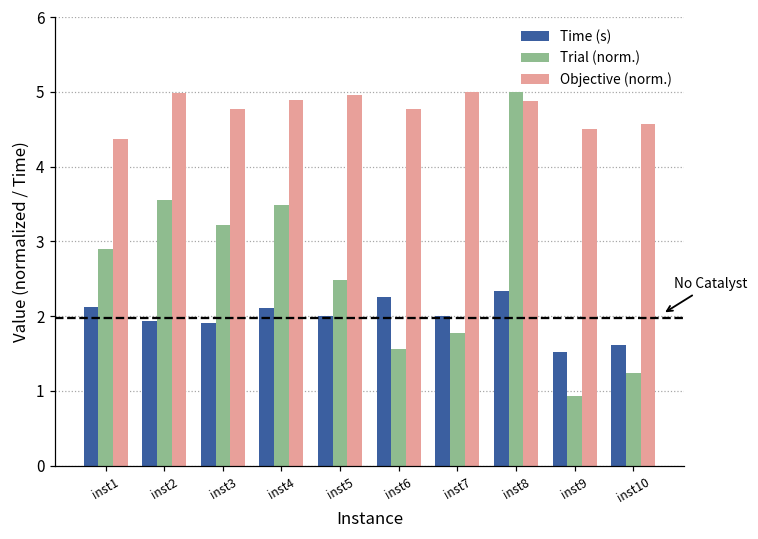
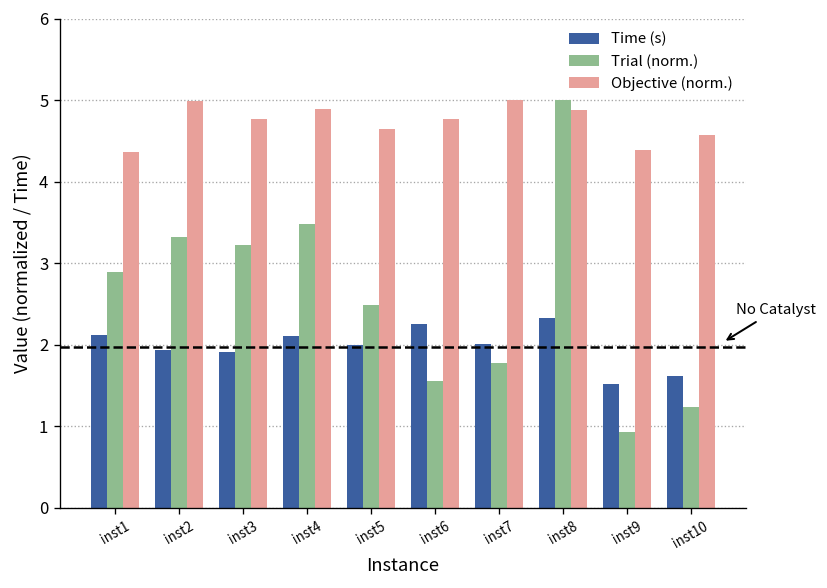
Trial (norm.), inst2: 3.5 -> 3.3
Objective (norm.), inst5: 5.0 -> 4.6
Objective (norm.), inst9: 4.5 -> 4.4
